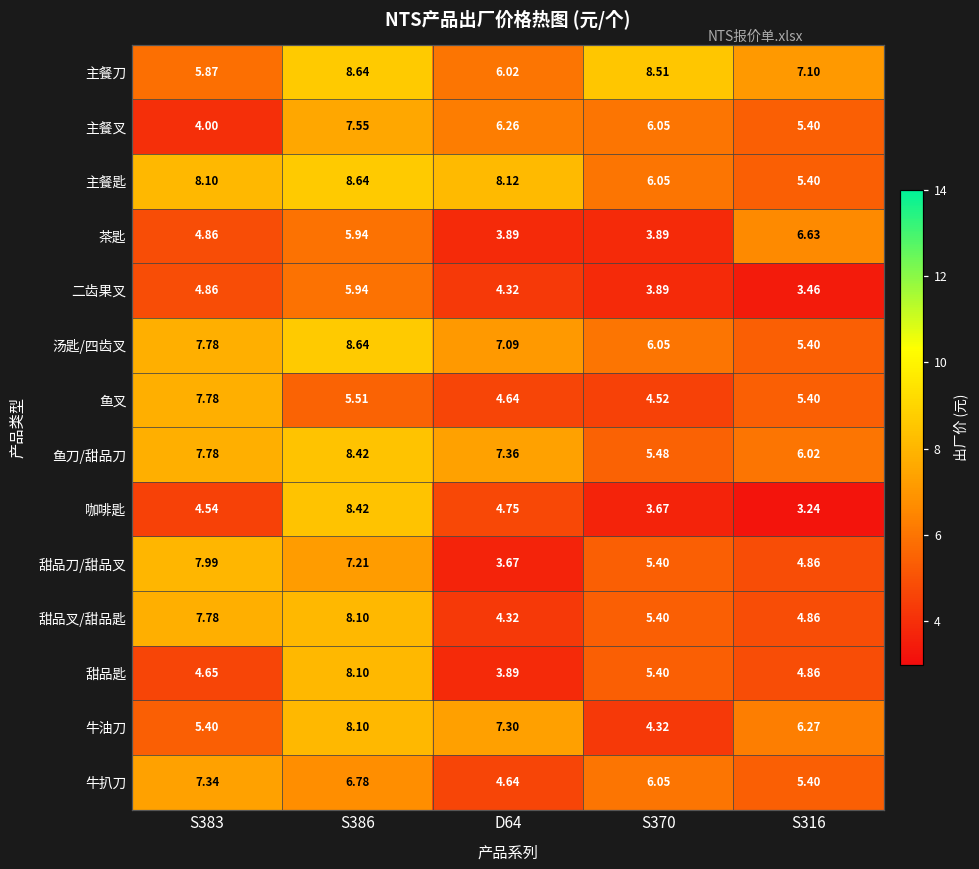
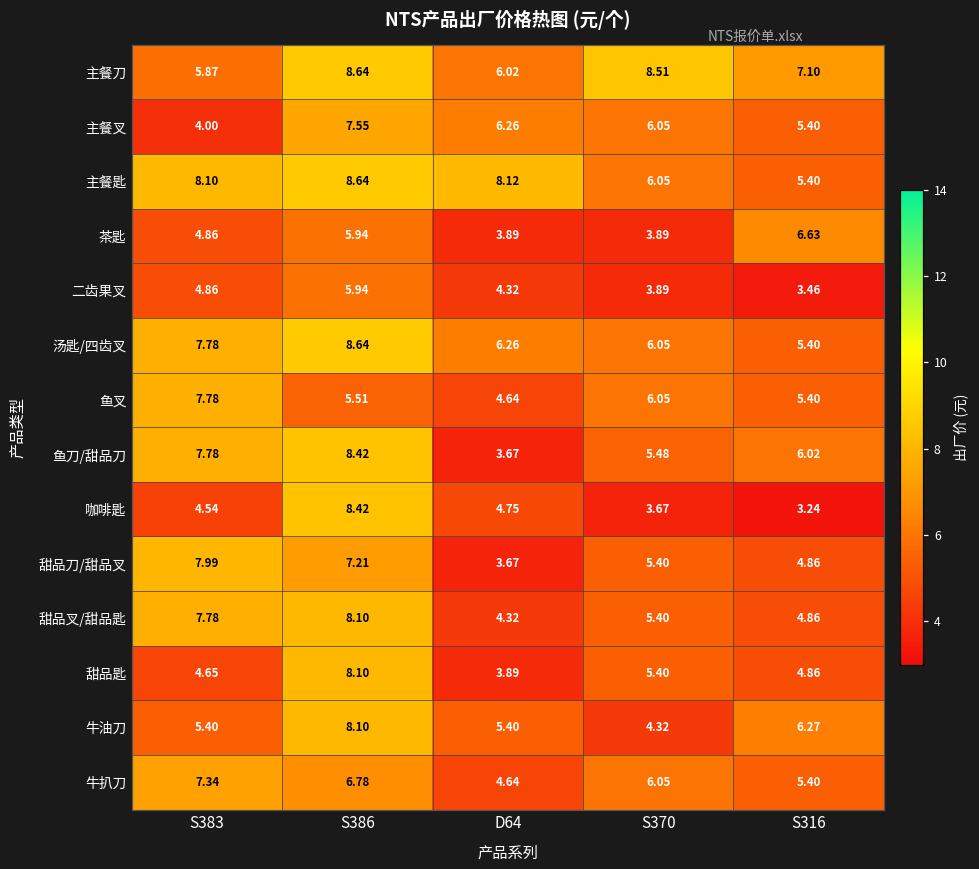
汤匙/四齿叉, D64: 7.09 -> 6.26
鱼叉, S370: 4.52 -> 6.05
鱼刀/甜品刀, D64: 7.36 -> 3.67
牛油刀, D64: 7.30 -> 5.40
